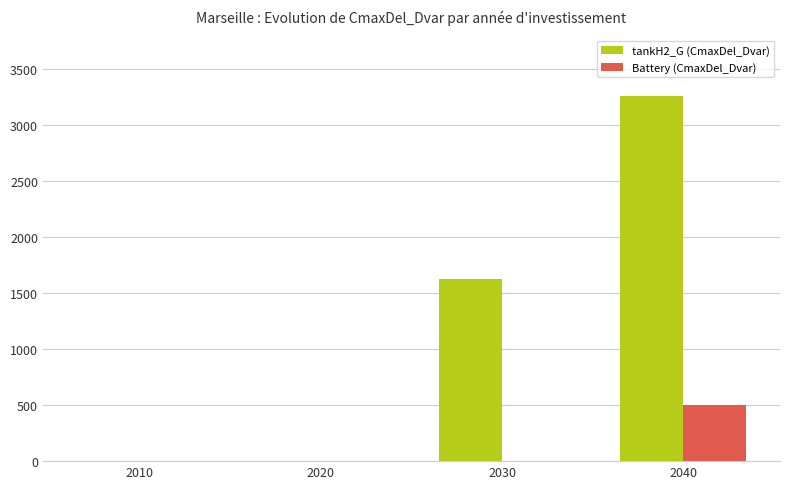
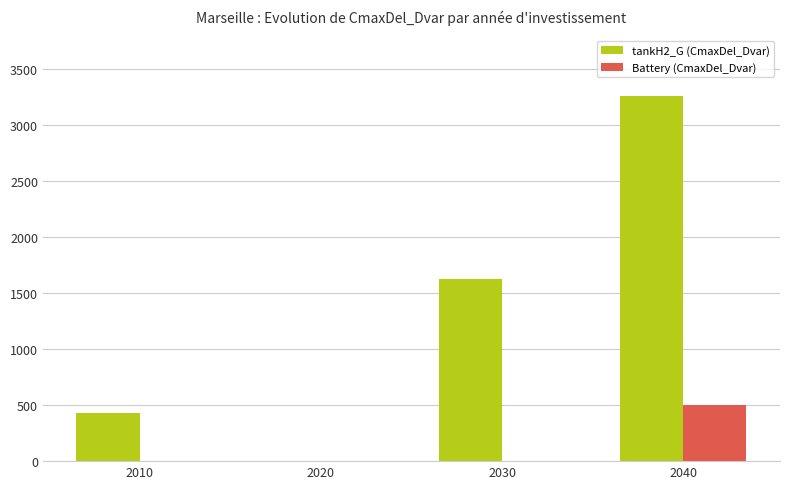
tankH2_G (CmaxDel_Dvar), 2010: 0 -> 430
